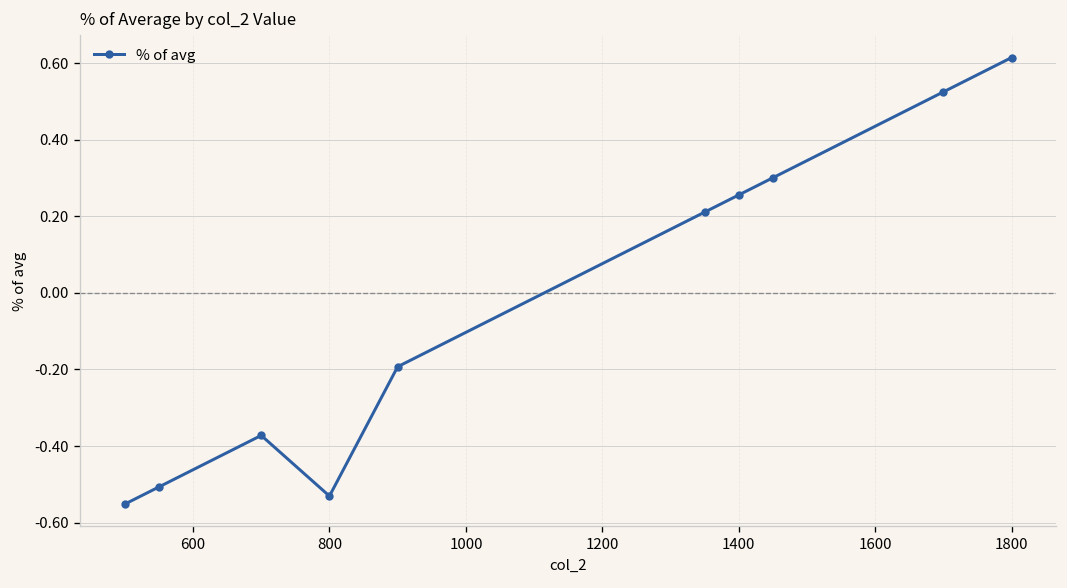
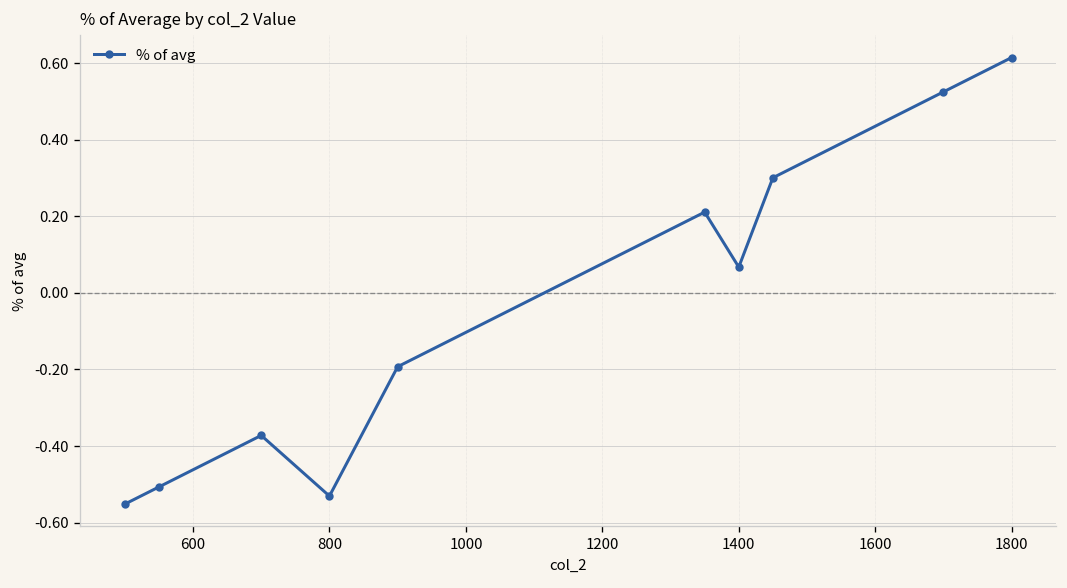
1400: 0.26 -> 0.07
